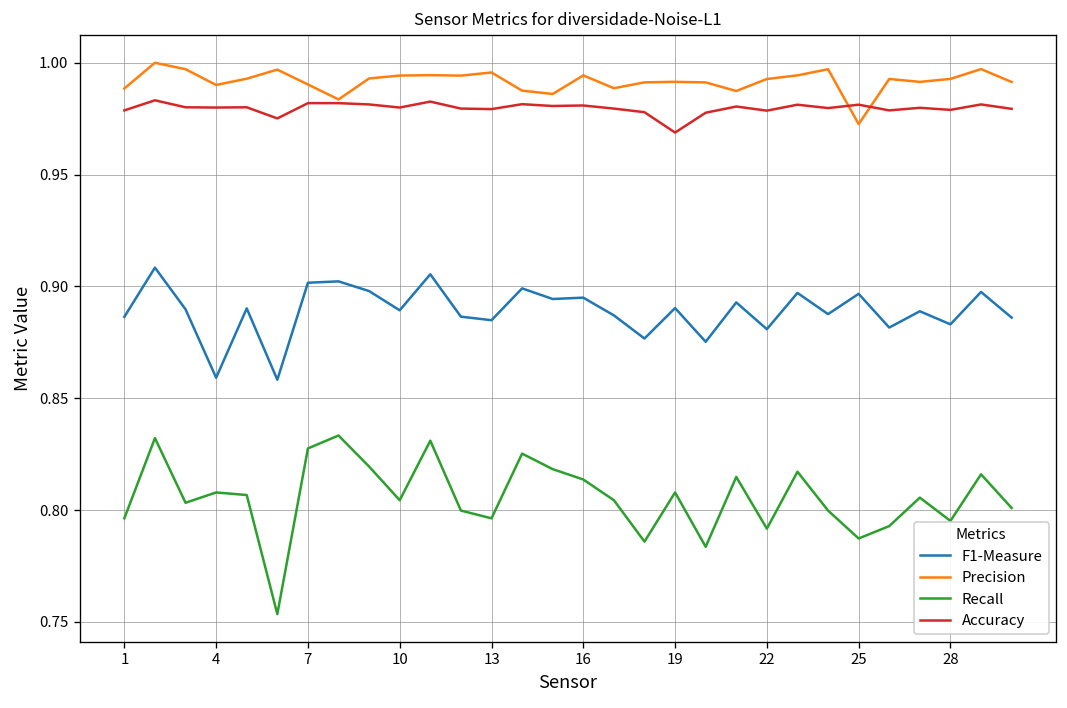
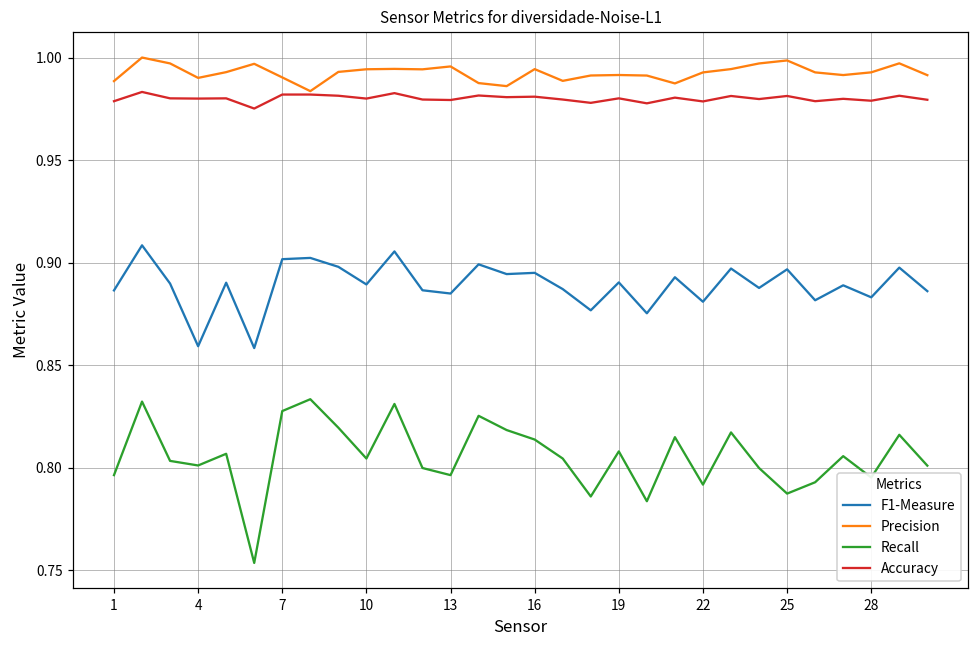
Recall, 4: 0.808 -> 0.801
Accuracy, 19: 0.969 -> 0.980
Precision, 25: 0.973 -> 0.999
